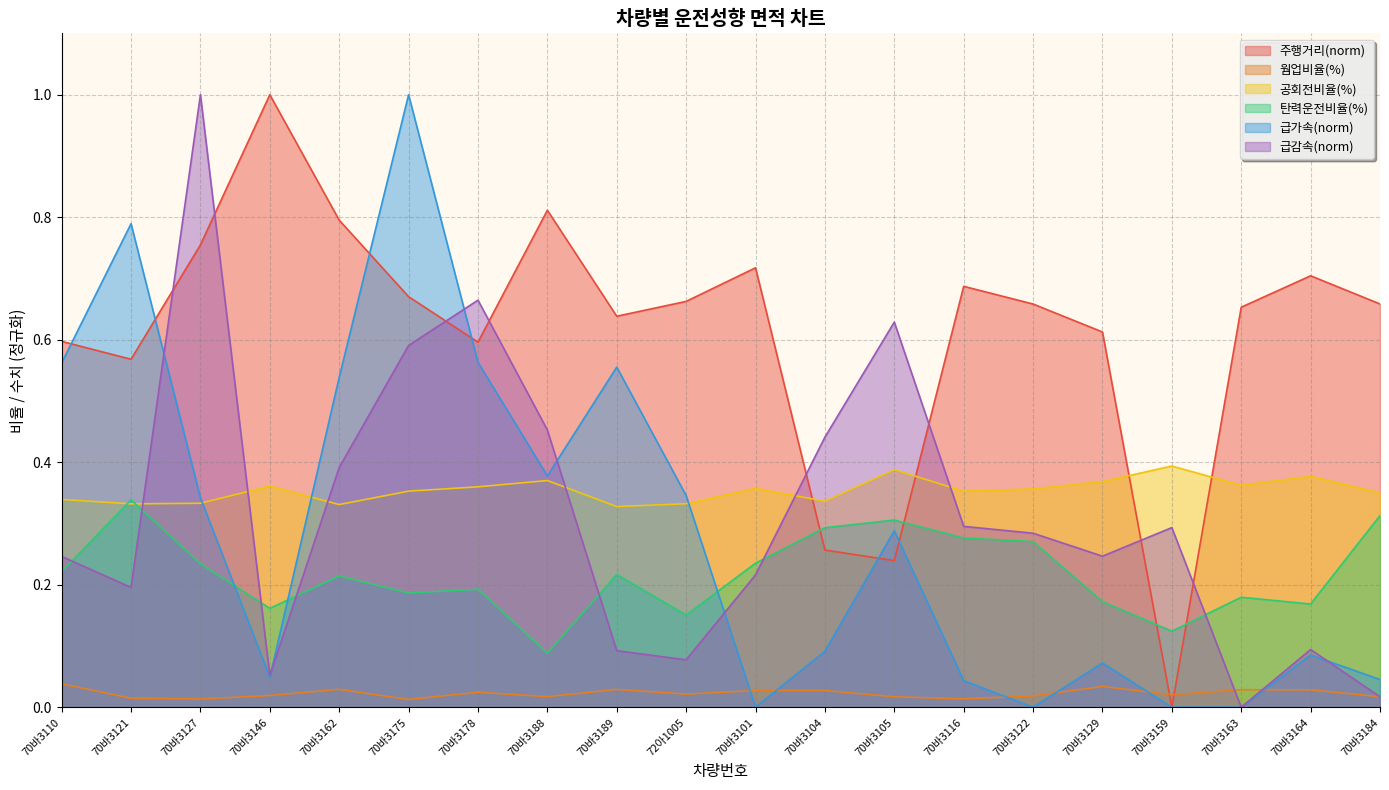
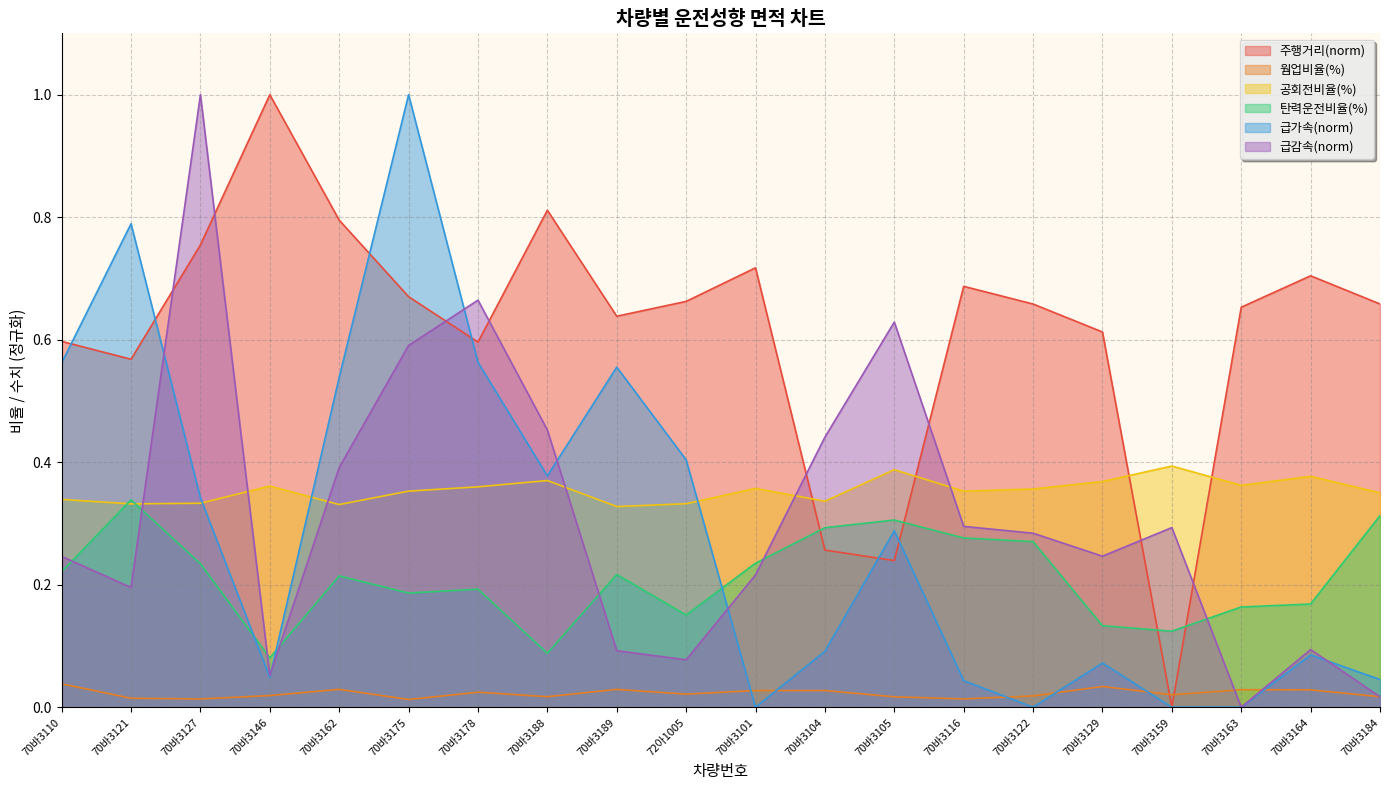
탄력운전비율(%), 70바3146: 0.16 -> 0.08
급가속(norm), 72아1005: 0.35 -> 0.40
탄력운전비율(%), 70바3129: 0.17 -> 0.13
탄력운전비율(%), 70바3163: 0.18 -> 0.16
